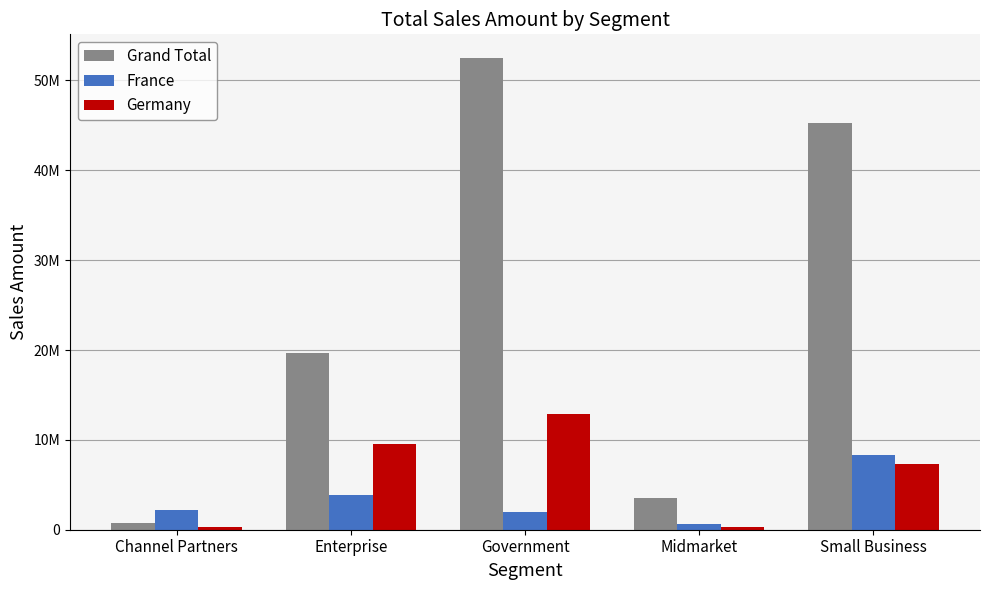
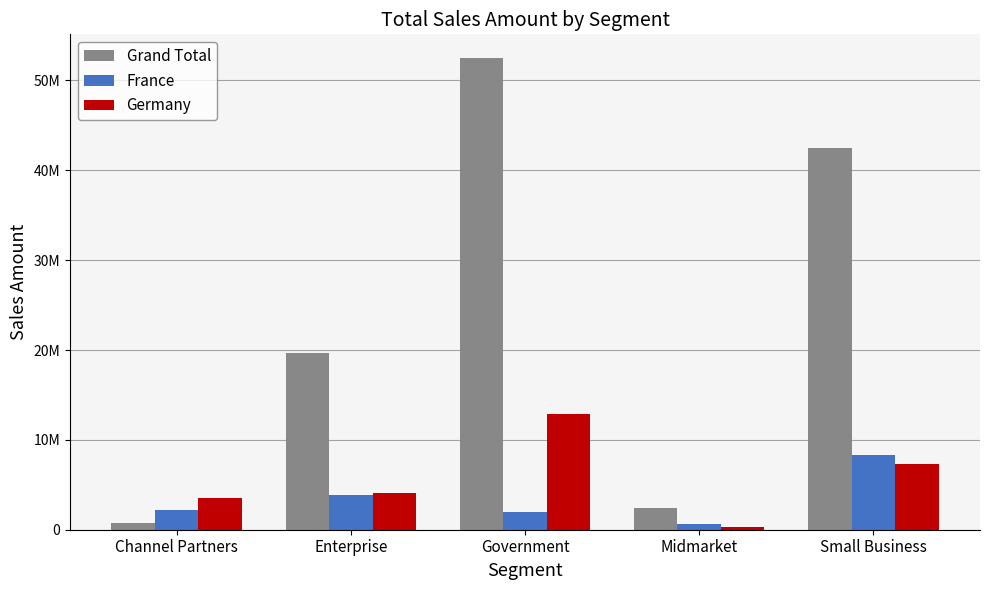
Germany, Channel Partners: 0 -> 3000000
Germany, Enterprise: 10000000 -> 4000000
Grand Total, Midmarket: 3000000 -> 2000000
Grand Total, Small Business: 45000000 -> 42000000
